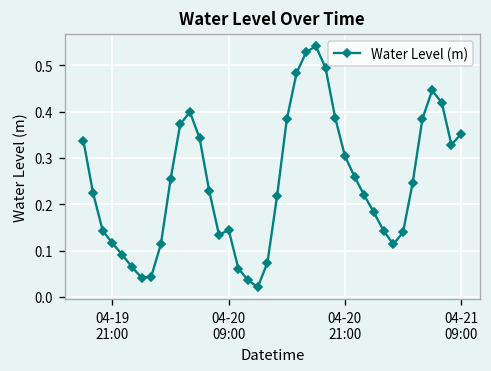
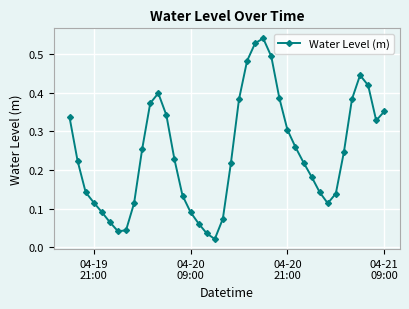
04-20 09:00: 0.14 -> 0.09
